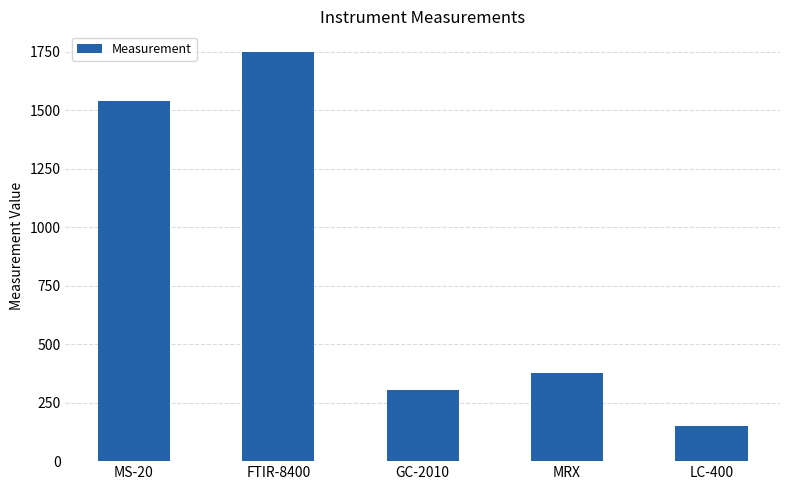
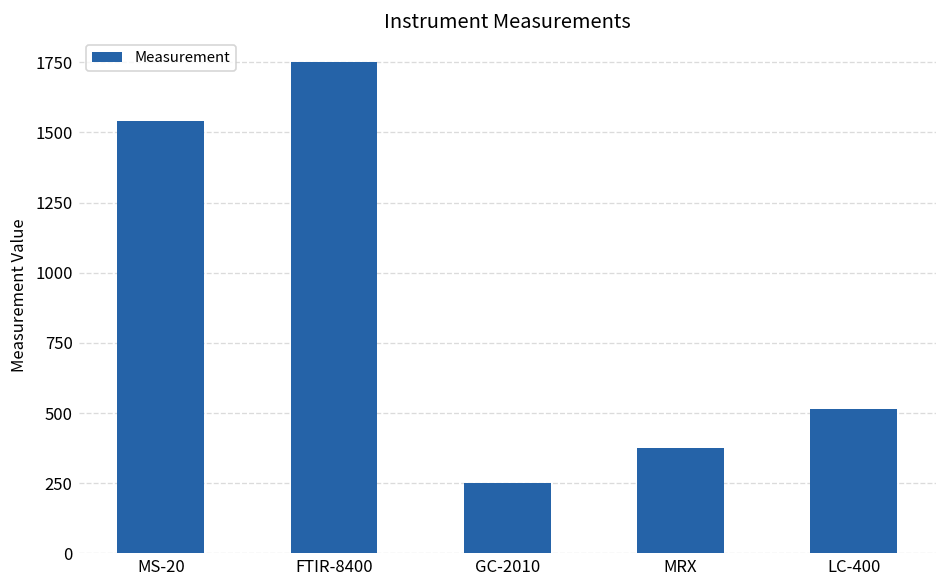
GC-2010: 300 -> 250
LC-400: 150 -> 510
